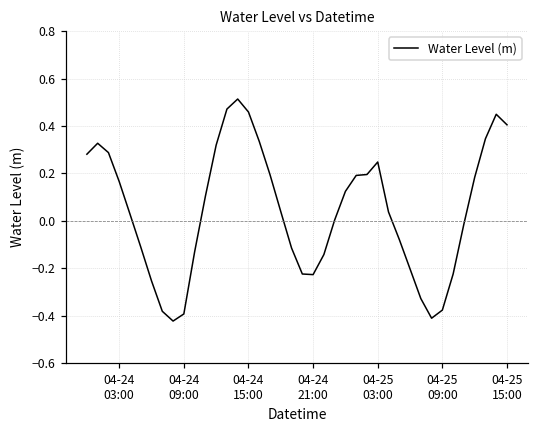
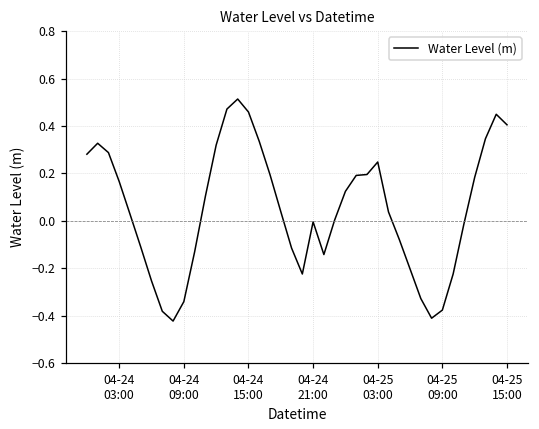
04-24 09:00: -0.39 -> -0.34
04-24 21:00: -0.23 -> 0.00
